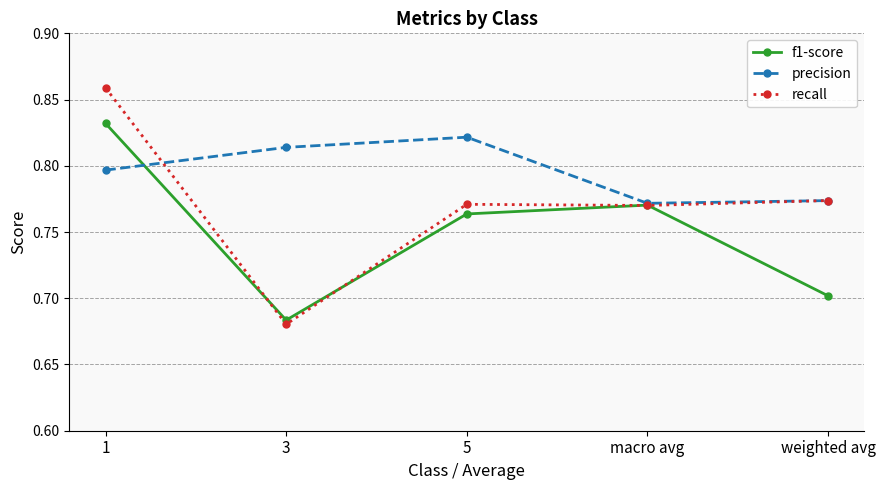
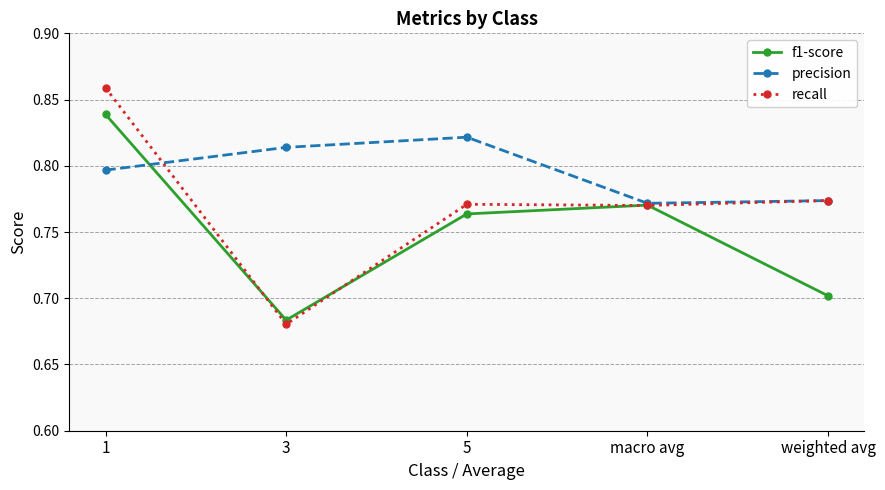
f1-score, 1: 0.832 -> 0.839
